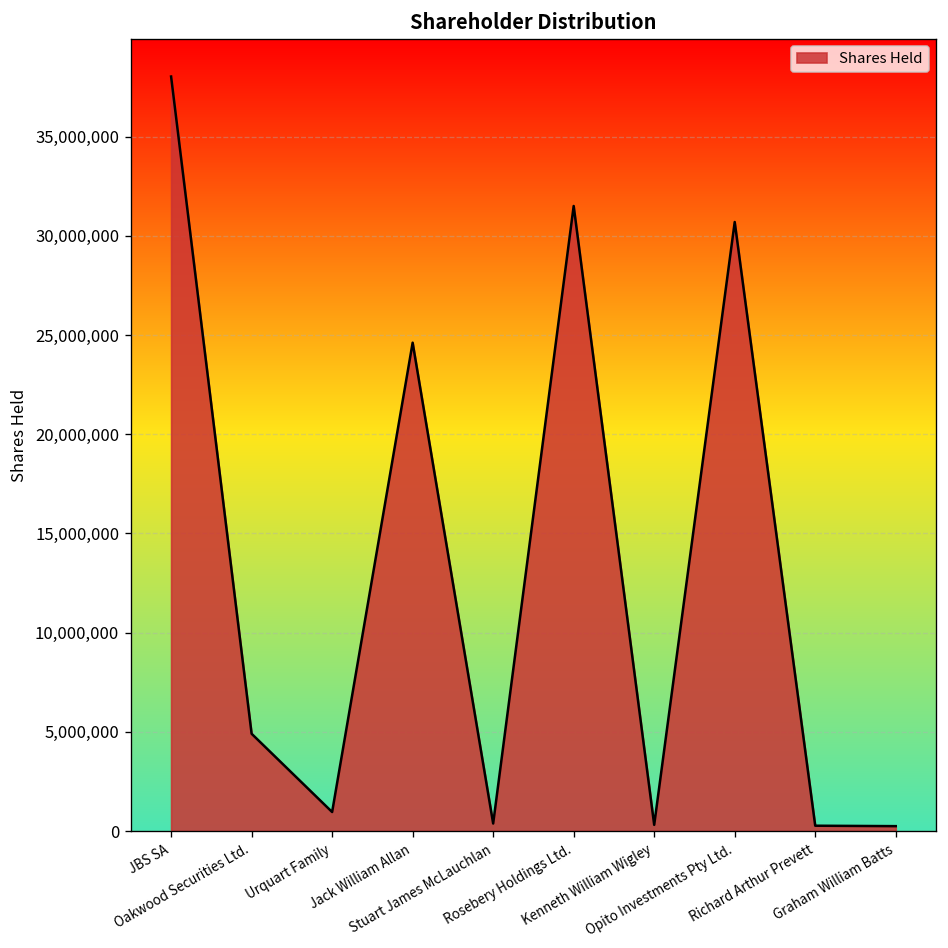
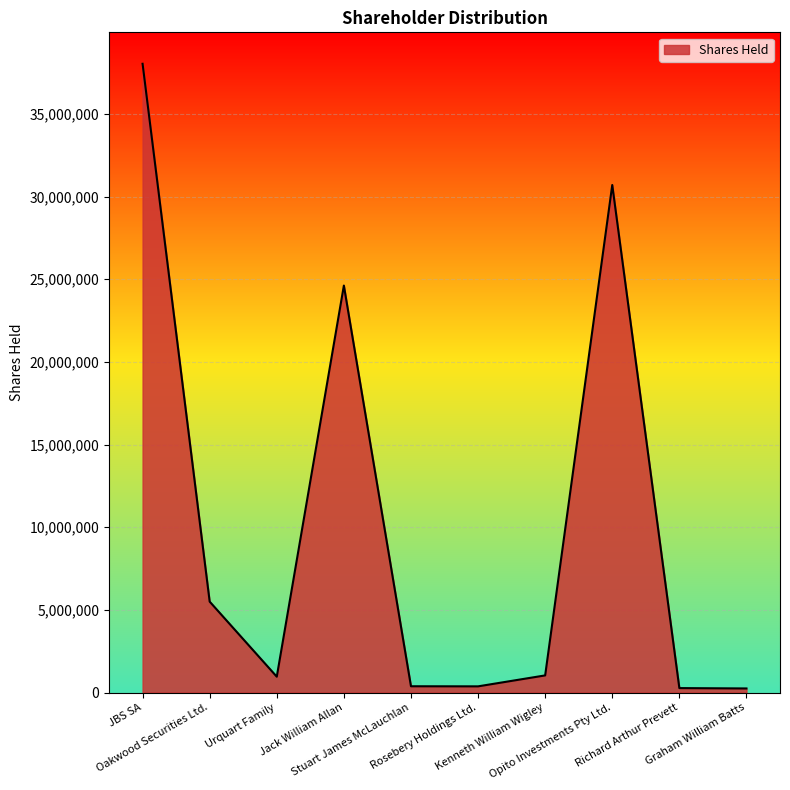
Oakwood Securities Ltd.: 4,900,000 -> 5,500,000
Rosebery Holdings Ltd.: 31,500,000 -> 400,000
Kenneth William Wigley: 300,000 -> 1,000,000
